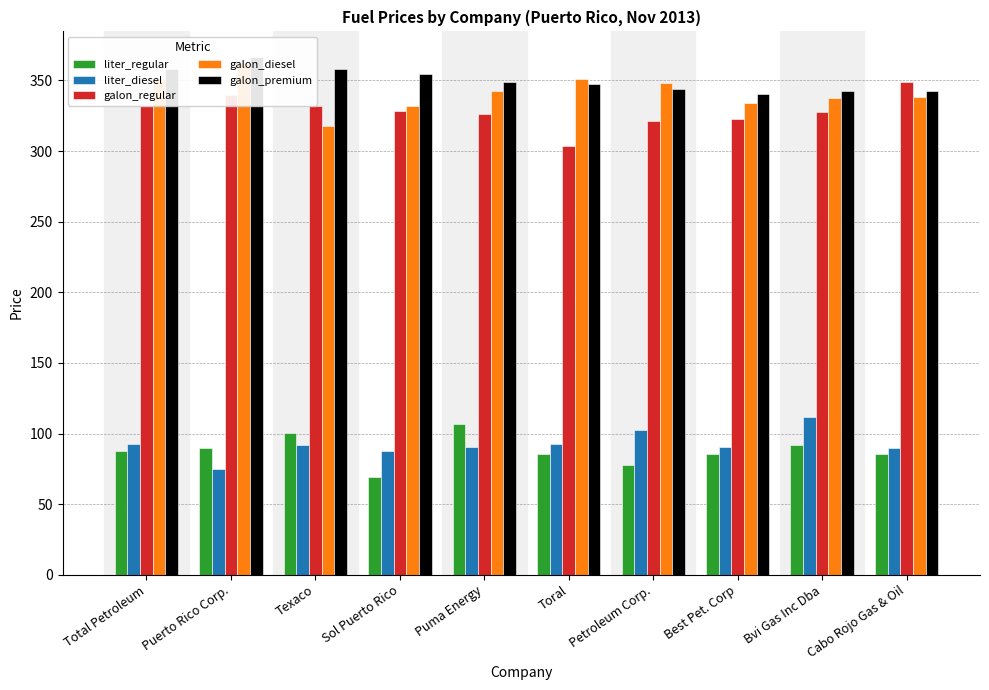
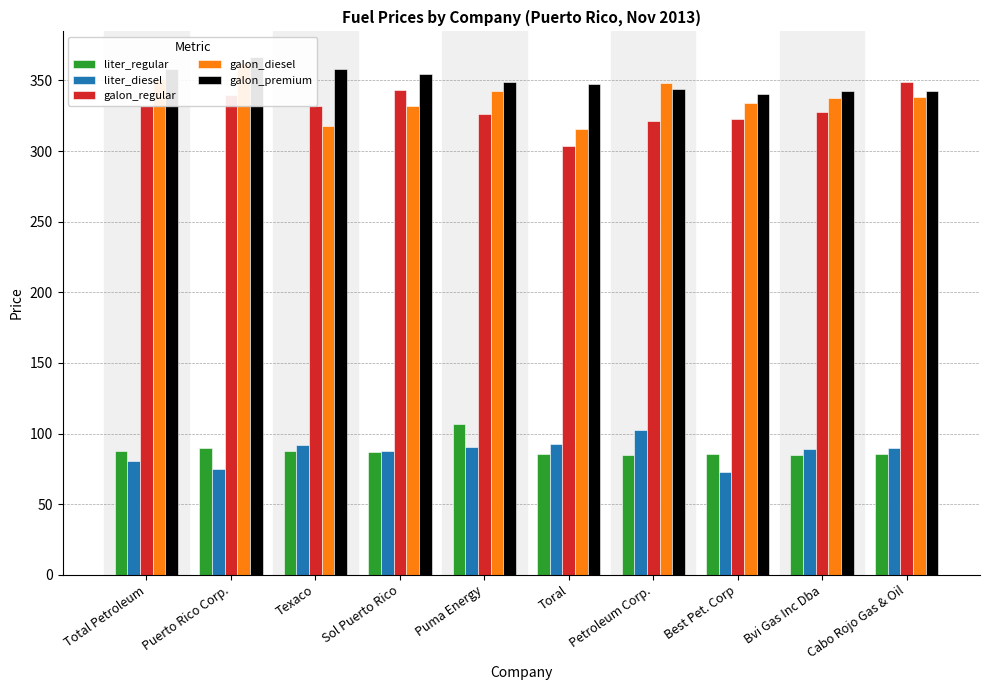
liter_diesel, Total Petroleum: 93 -> 81
liter_regular, Texaco: 100 -> 88
liter_regular, Sol Puerto Rico: 69 -> 87
galon_regular, Sol Puerto Rico: 328 -> 343
galon_diesel, Toral: 351 -> 316
liter_regular, Petroleum Corp.: 78 -> 85
liter_diesel, Best Pet. Corp: 90 -> 72
liter_regular, Bvi Gas Inc Dba: 92 -> 85
liter_diesel, Bvi Gas Inc Dba: 112 -> 89
